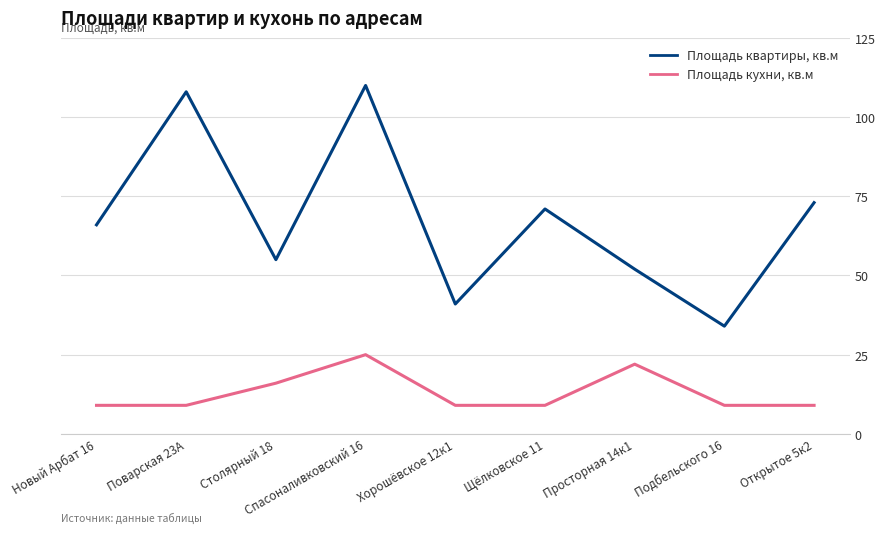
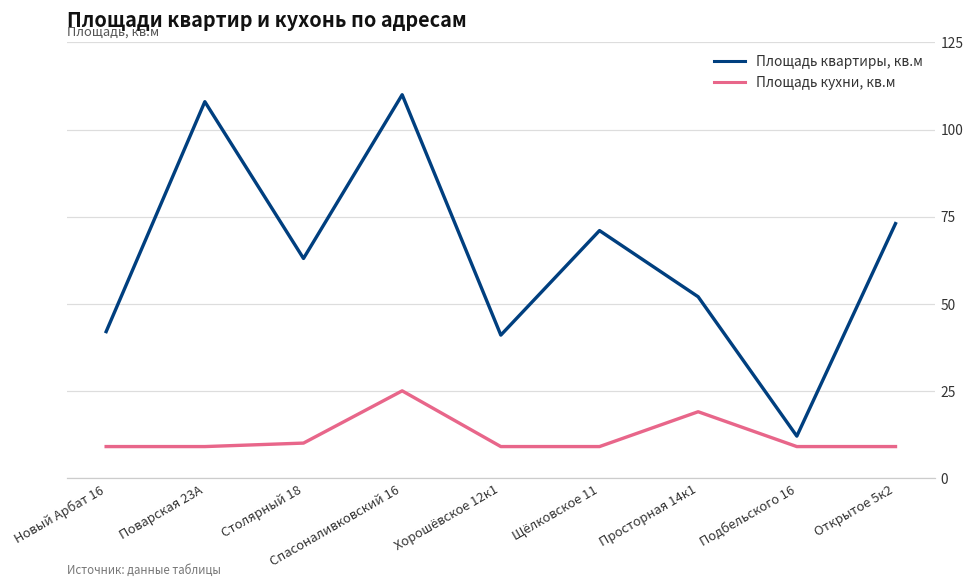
Площадь квартиры, кв.м, Новый Арбат 16: 66 -> 42
Площадь квартиры, кв.м, Столярный 18: 55 -> 63
Площадь кухни, кв.м, Столярный 18: 16 -> 10
Площадь кухни, кв.м, Просторная 14к1: 22 -> 19
Площадь квартиры, кв.м, Подбельского 16: 34 -> 12
